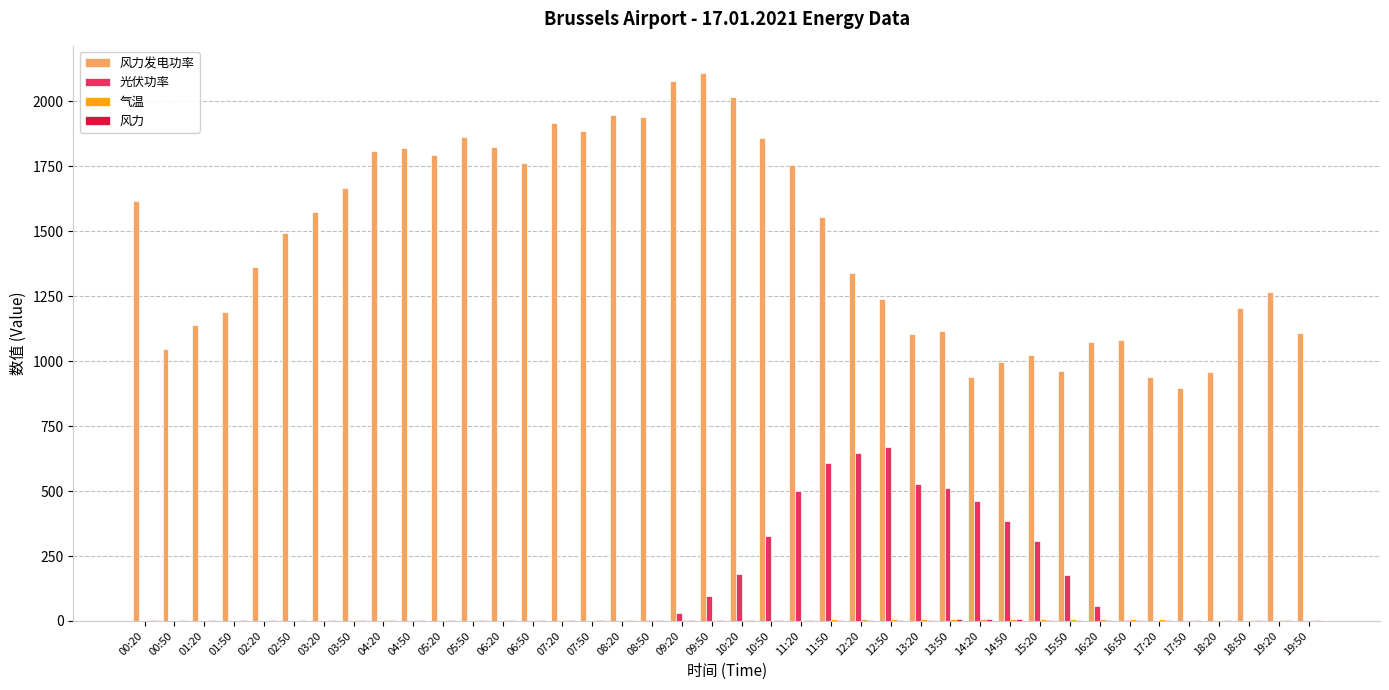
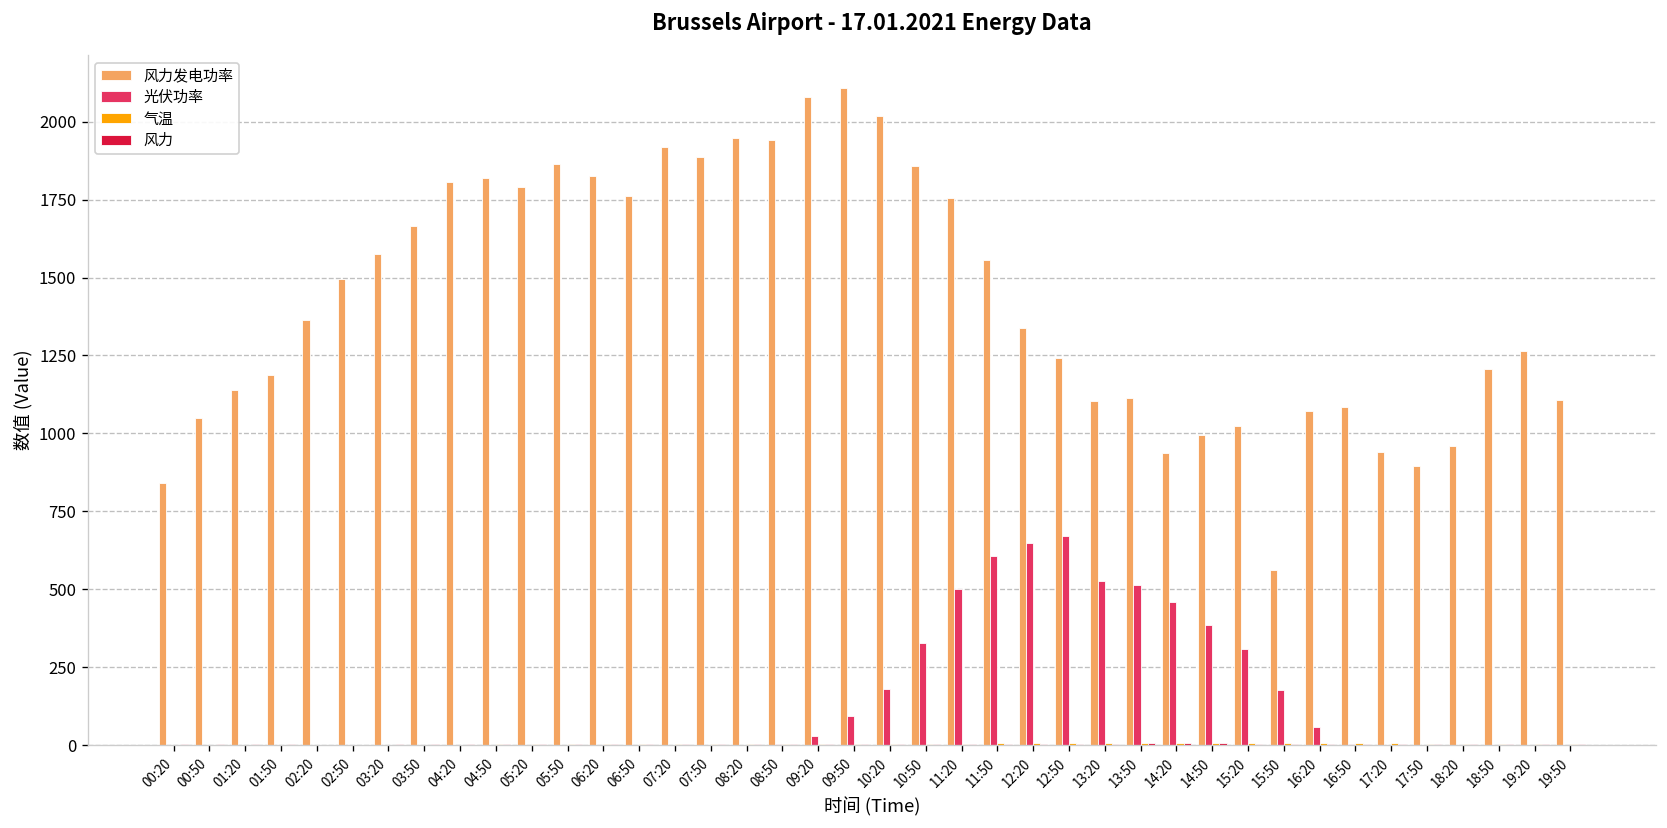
风力发电功率, 00:20: 1620 -> 840
风力发电功率, 15:50: 960 -> 560
